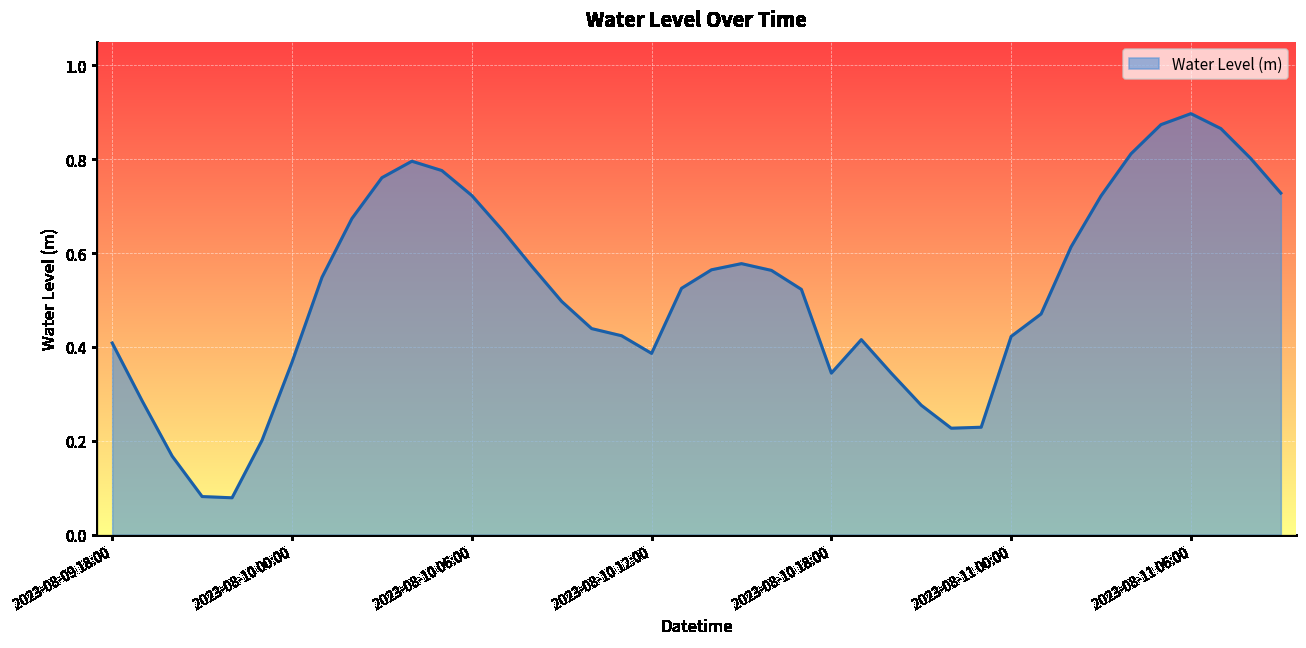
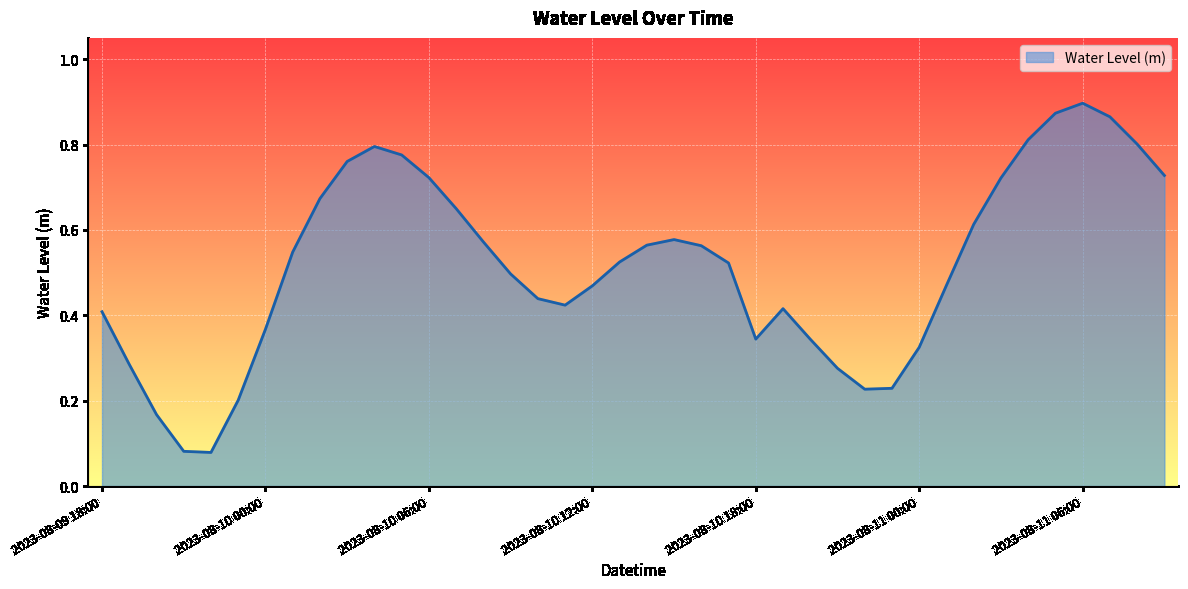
2023-08-10 12:00: 0.39 -> 0.47
2023-08-11 00:00: 0.42 -> 0.33
